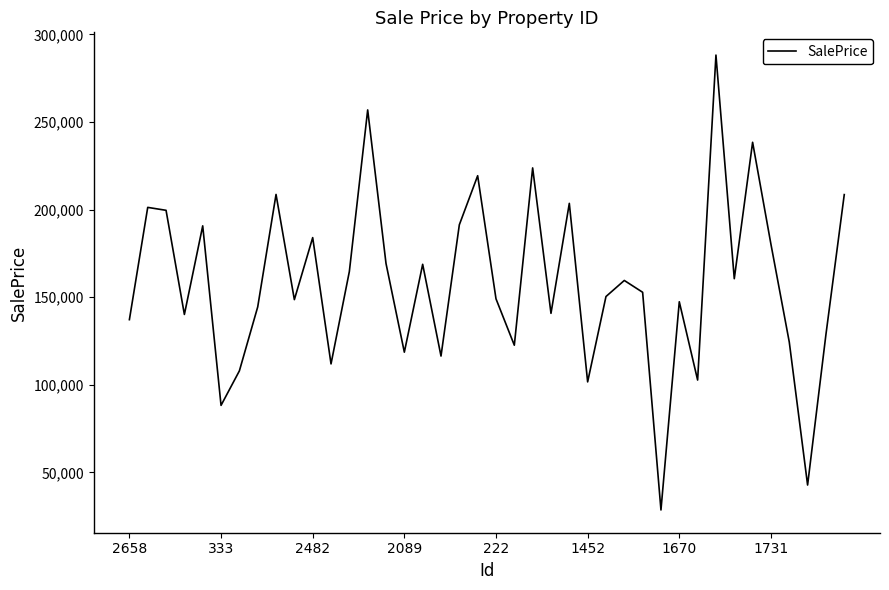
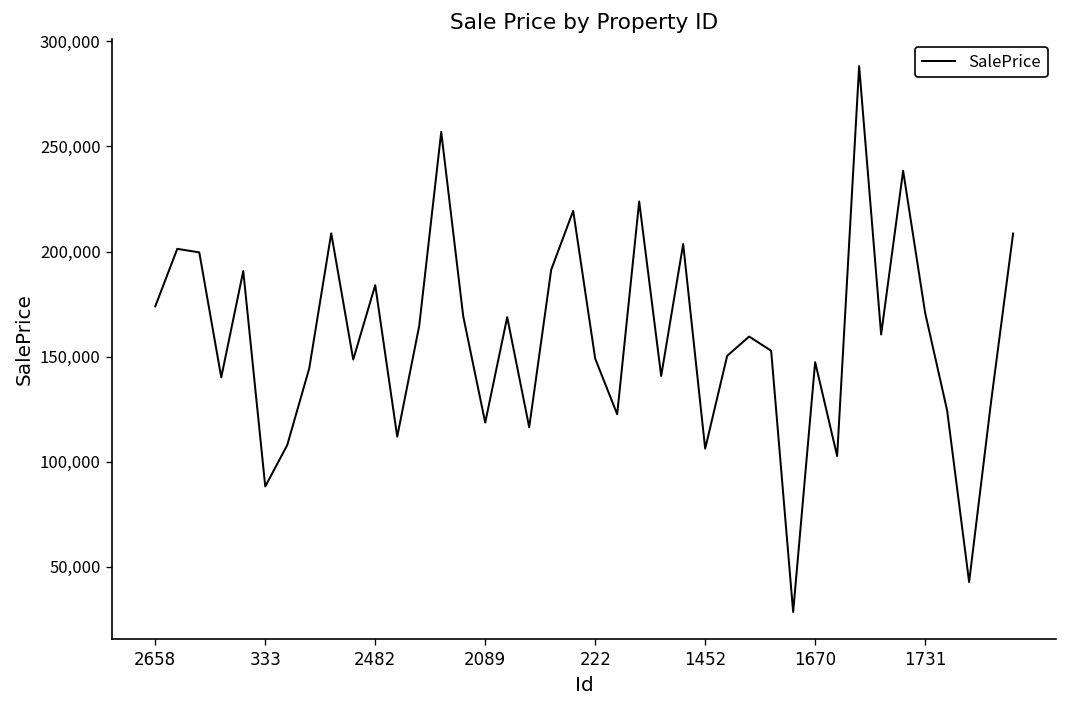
2658: 137,000 -> 174,000
1452: 102,000 -> 106,000
1731: 180,000 -> 171,000
